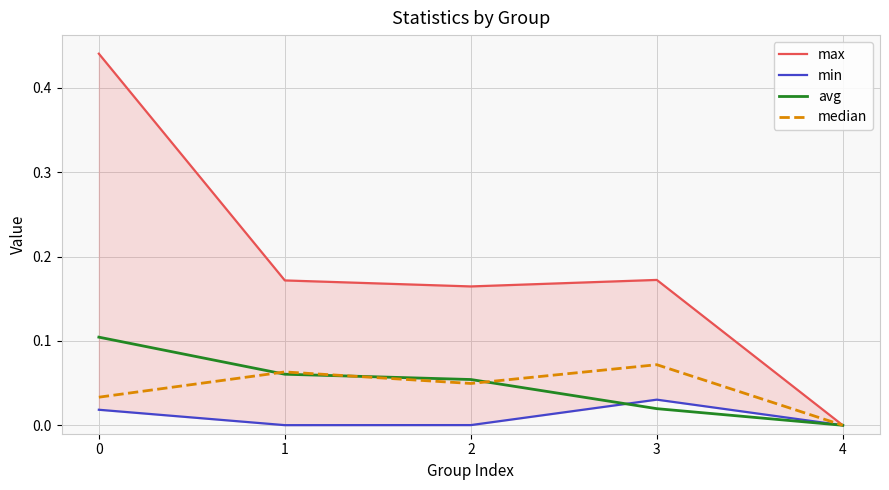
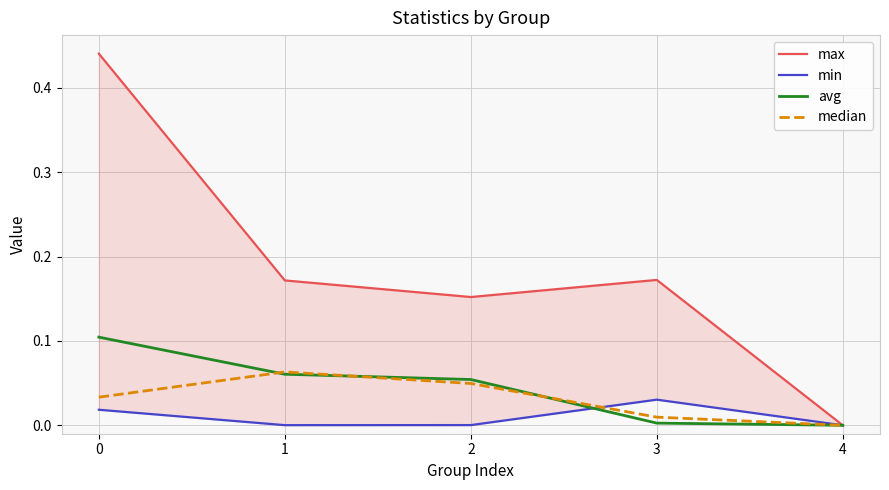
max, 2: 0.16 -> 0.15
avg, 3: 0.02 -> 0.00
median, 3: 0.07 -> 0.01
